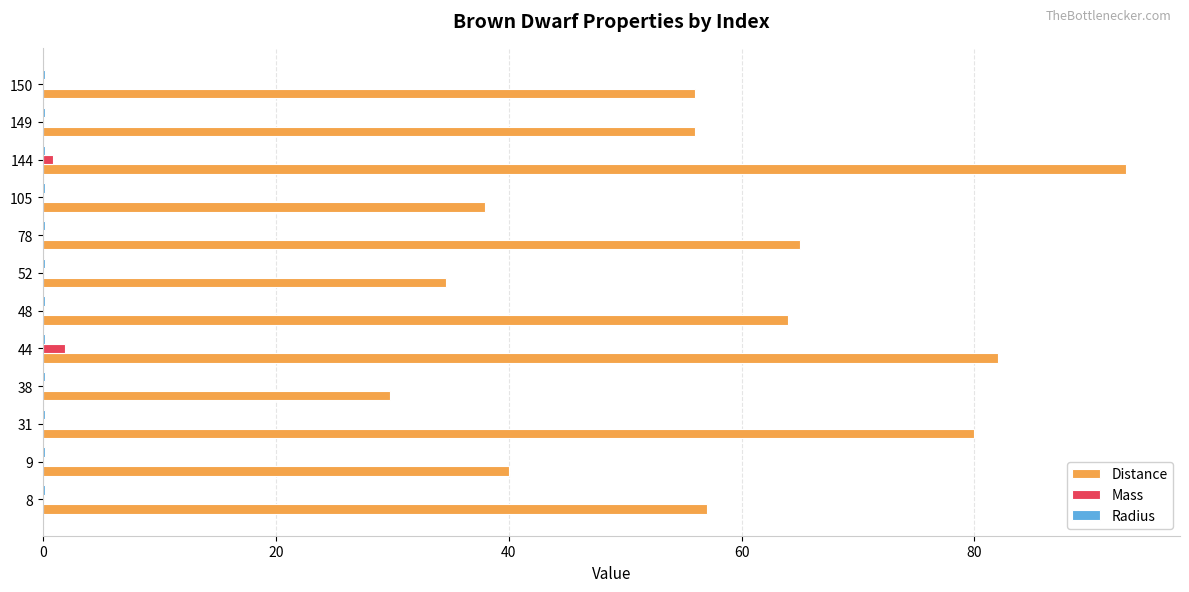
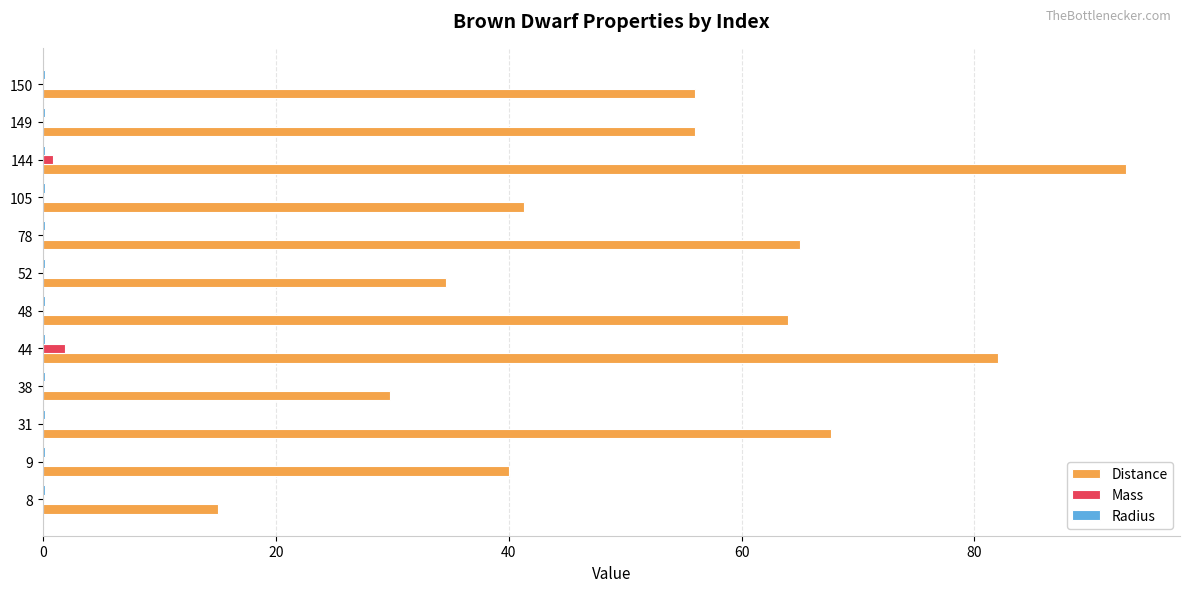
Distance, 105: 38.0 -> 41.3
Distance, 31: 80.0 -> 67.7
Distance, 8: 57 -> 15
